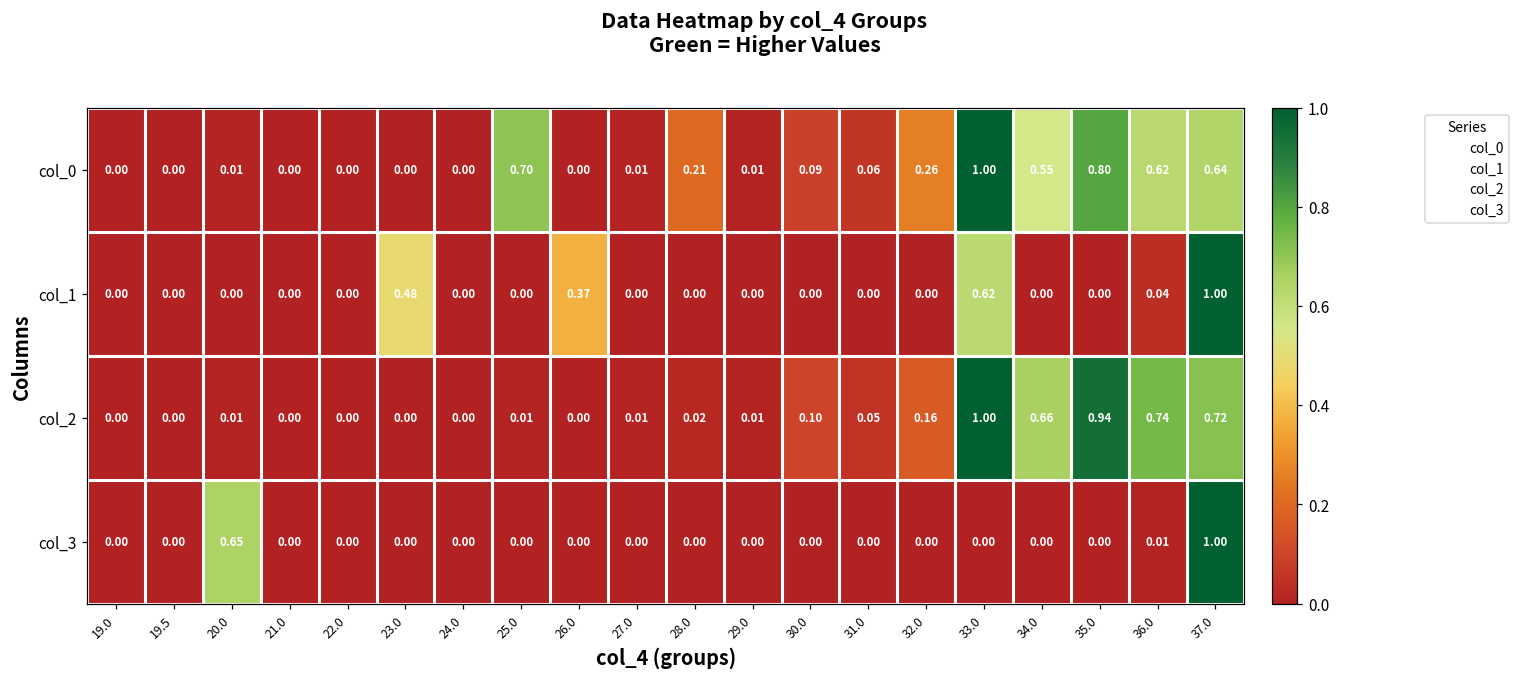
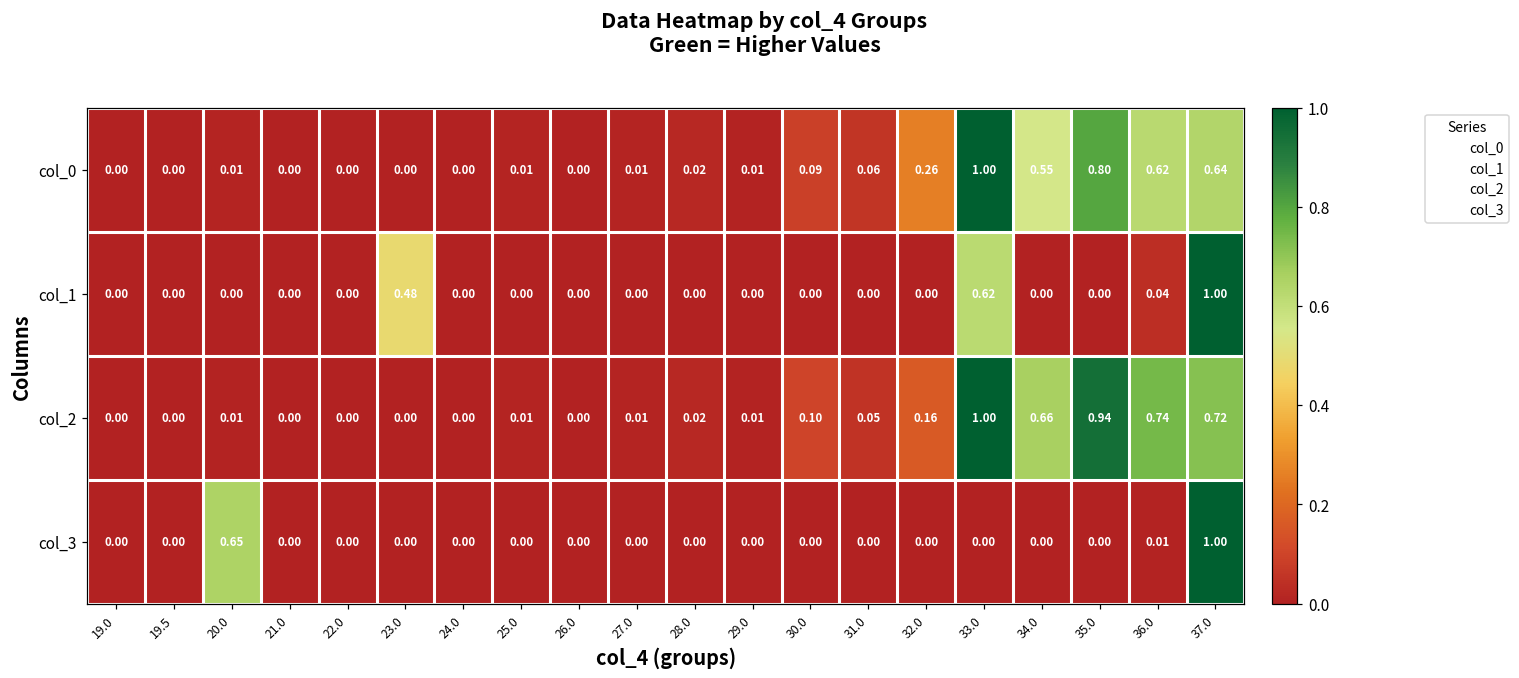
col_0, 25.0: 0.70 -> 0.01
col_0, 28.0: 0.21 -> 0.02
col_1, 26.0: 0.37 -> 0.00
